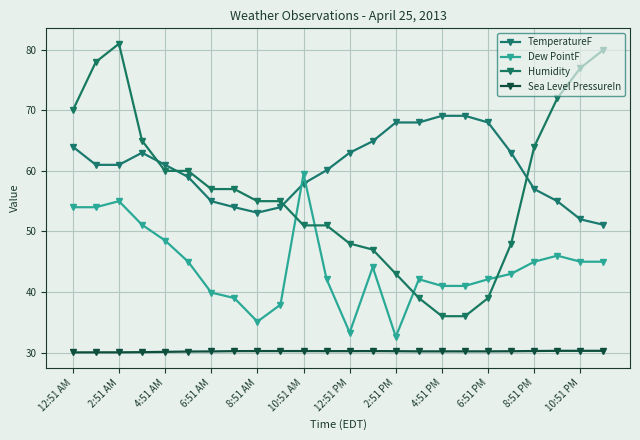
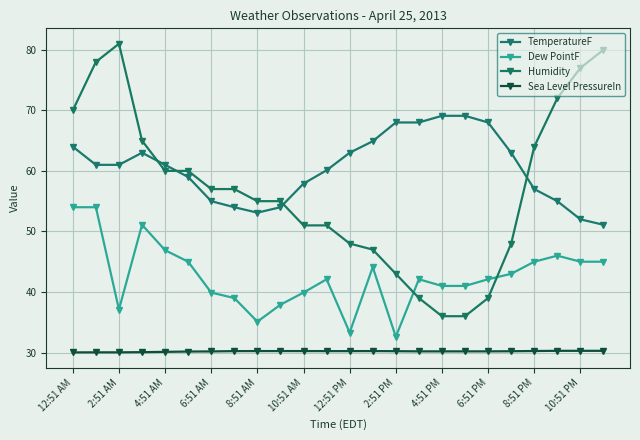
Dew PointF, 2:51 AM: 55 -> 37
Dew PointF, 4:51 AM: 49 -> 47
Dew PointF, 10:51 AM: 60 -> 40
